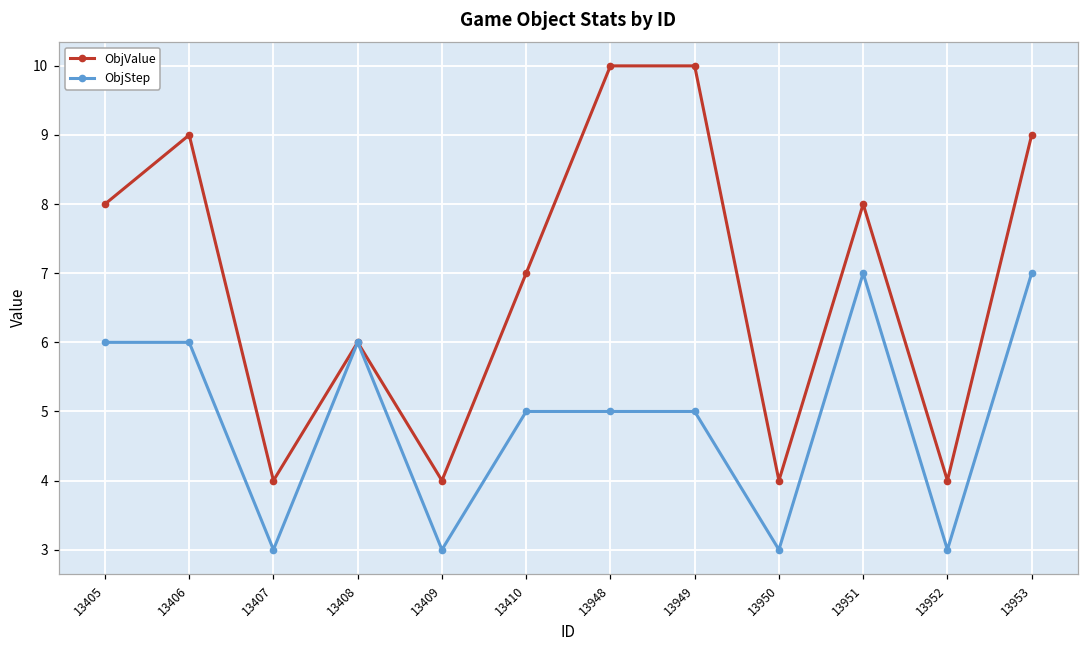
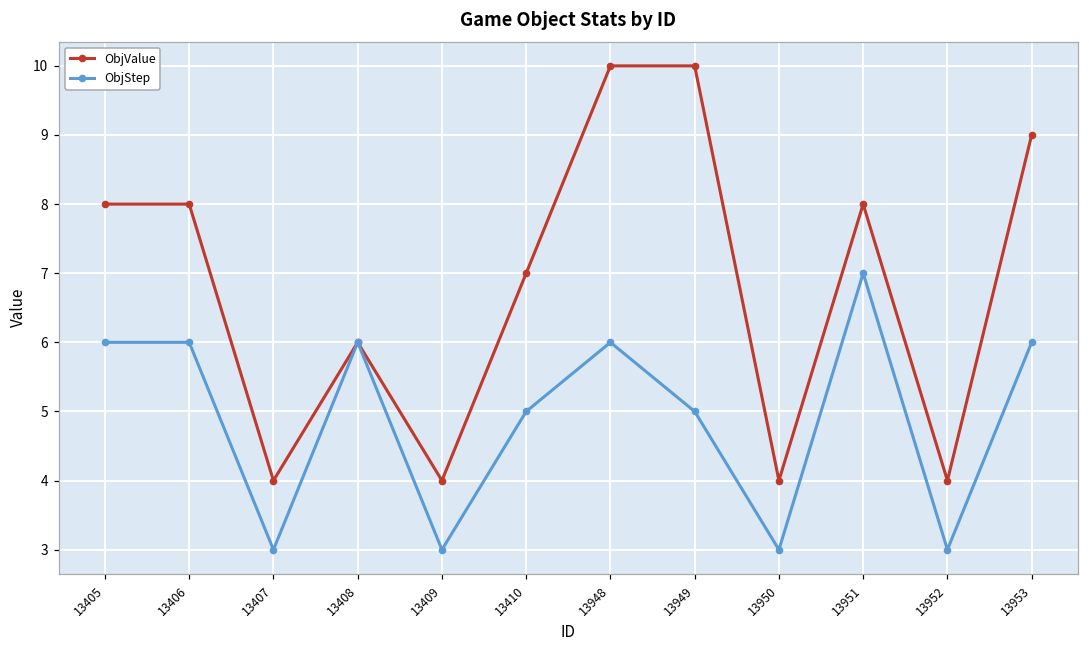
ObjValue, 13406: 9 -> 8
ObjStep, 13948: 5 -> 6
ObjStep, 13953: 7 -> 6
